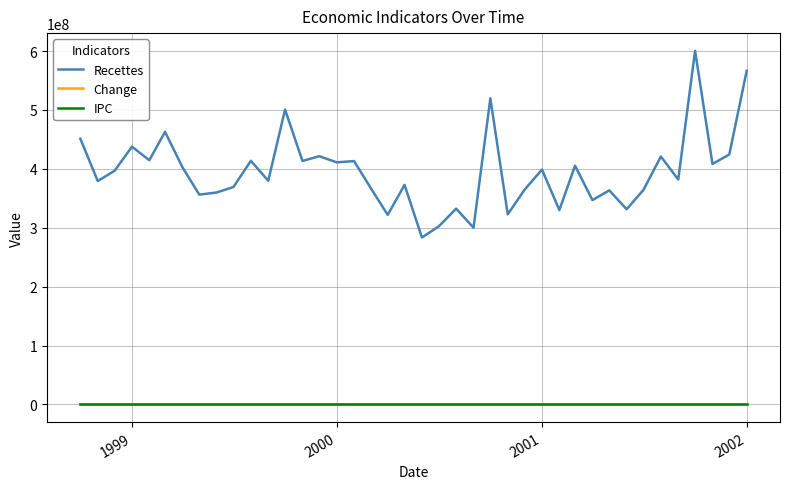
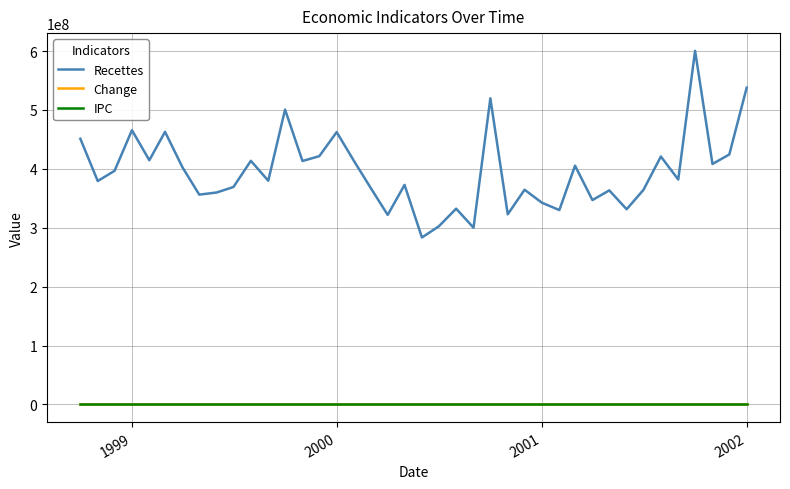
Recettes, 1999: 440000000 -> 470000000
Recettes, 2000: 410000000 -> 460000000
Recettes, 2001: 400000000 -> 340000000
Recettes, 2002: 570000000 -> 540000000
